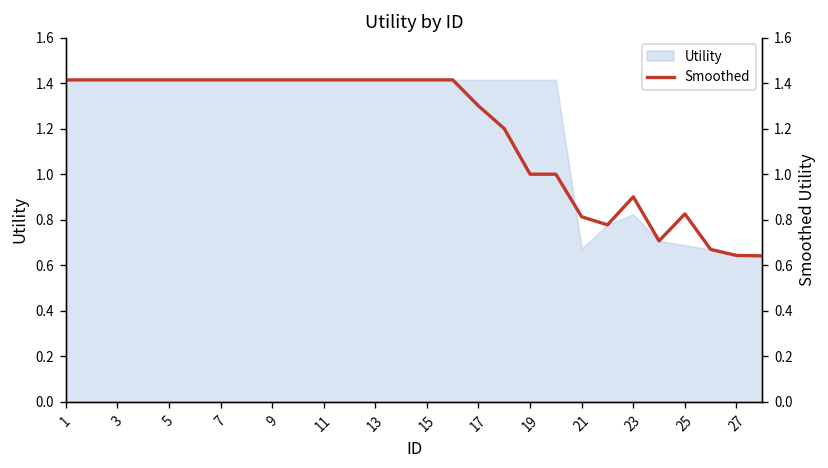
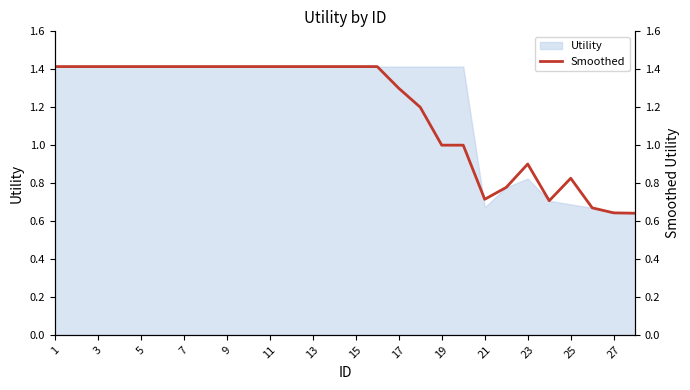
Smoothed, 21: 0.81 -> 0.71
